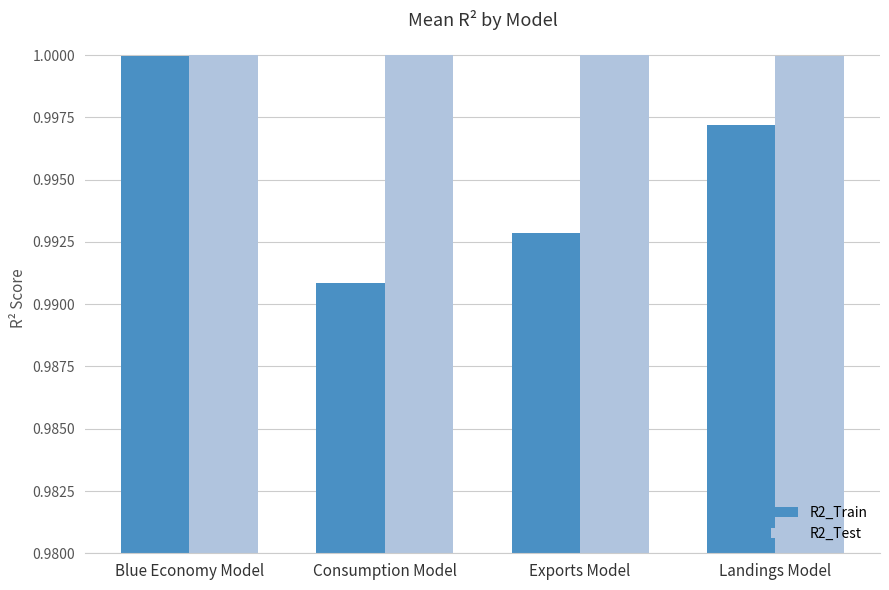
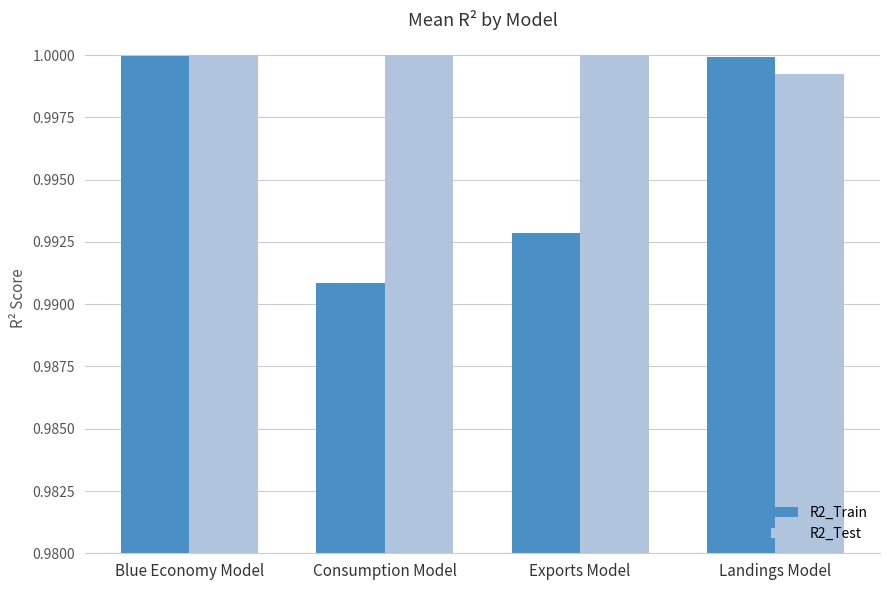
R2_Train, Landings Model: 0.9972 -> 0.9999
R2_Test, Landings Model: 1.0000 -> 0.9992
